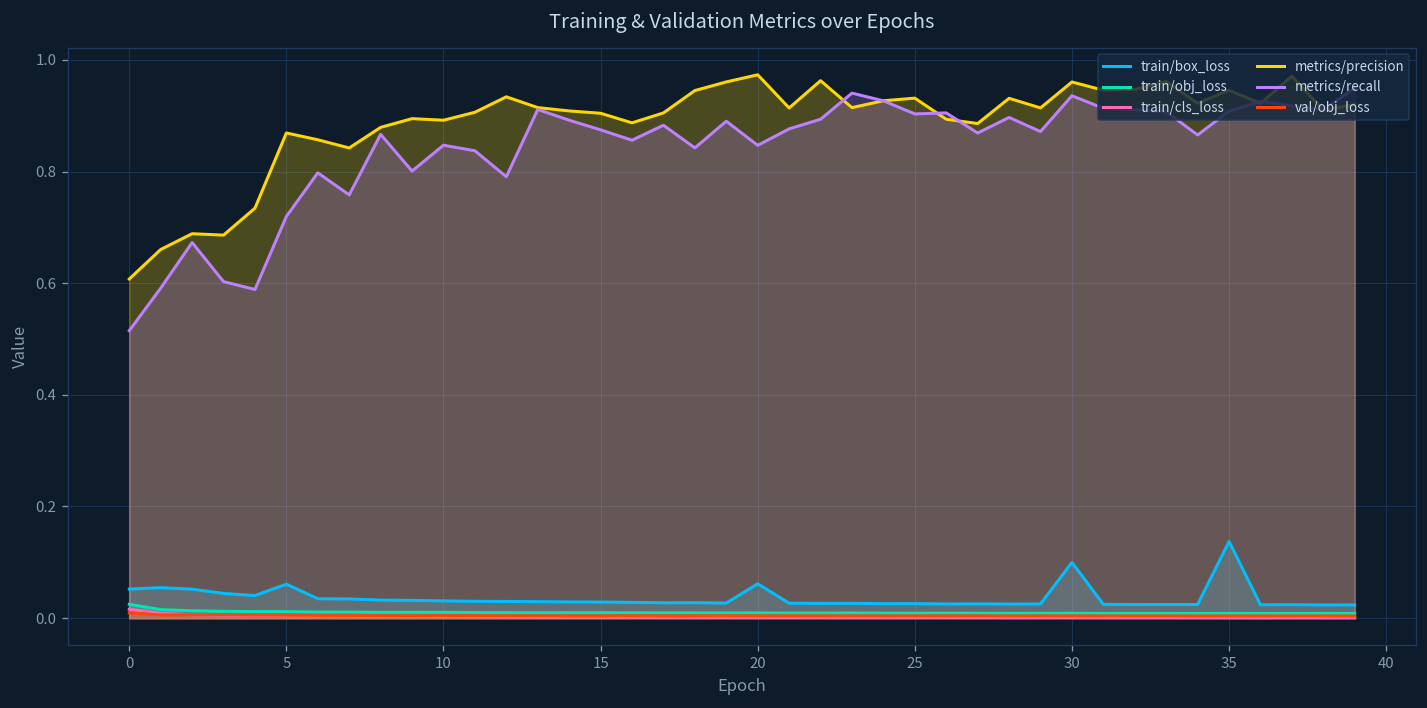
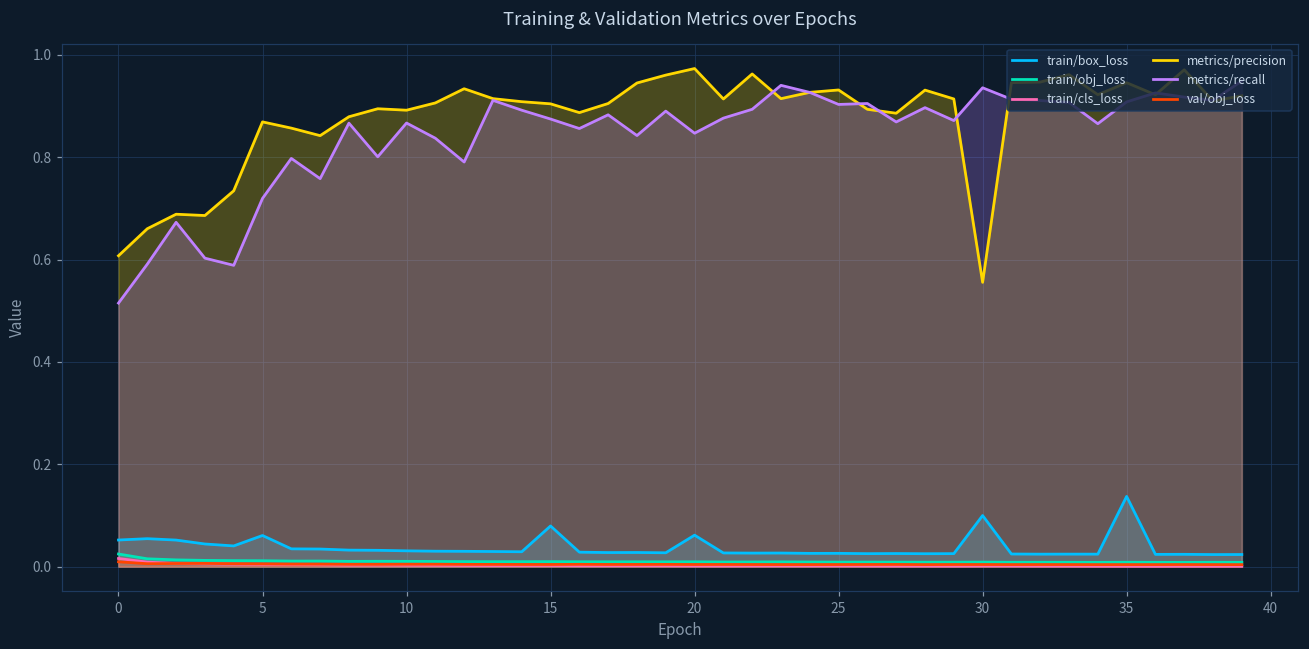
metrics/recall, 10: 0.85 -> 0.87
train/box_loss, 15: 0.03 -> 0.08
metrics/precision, 30: 0.96 -> 0.56
